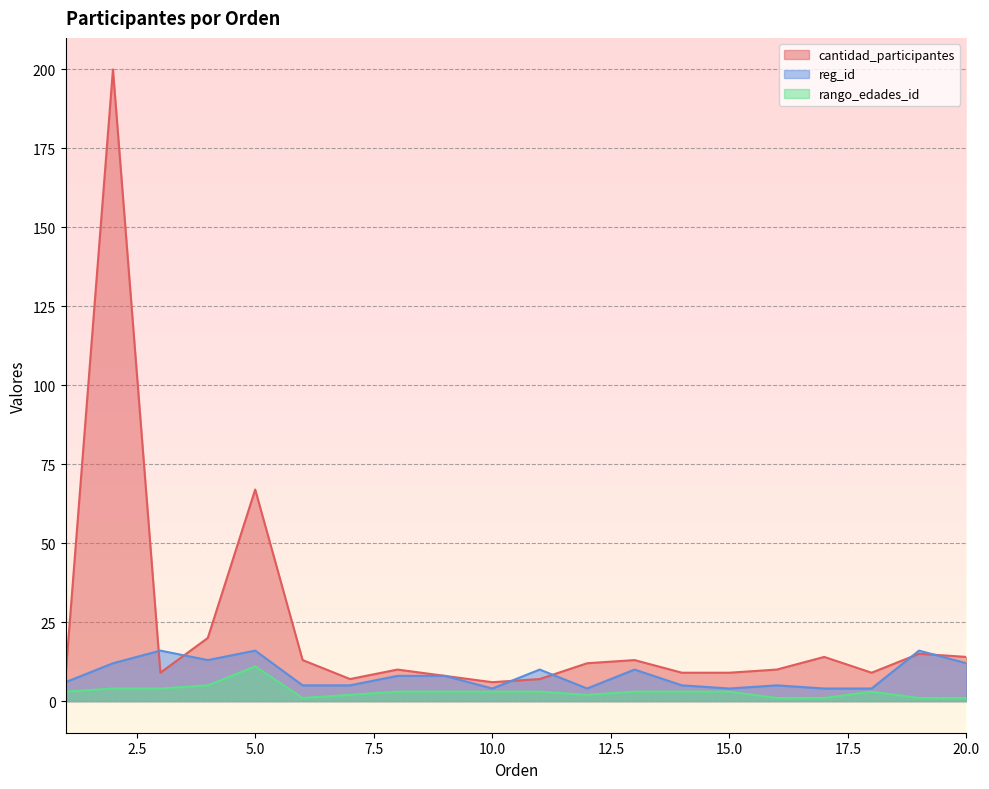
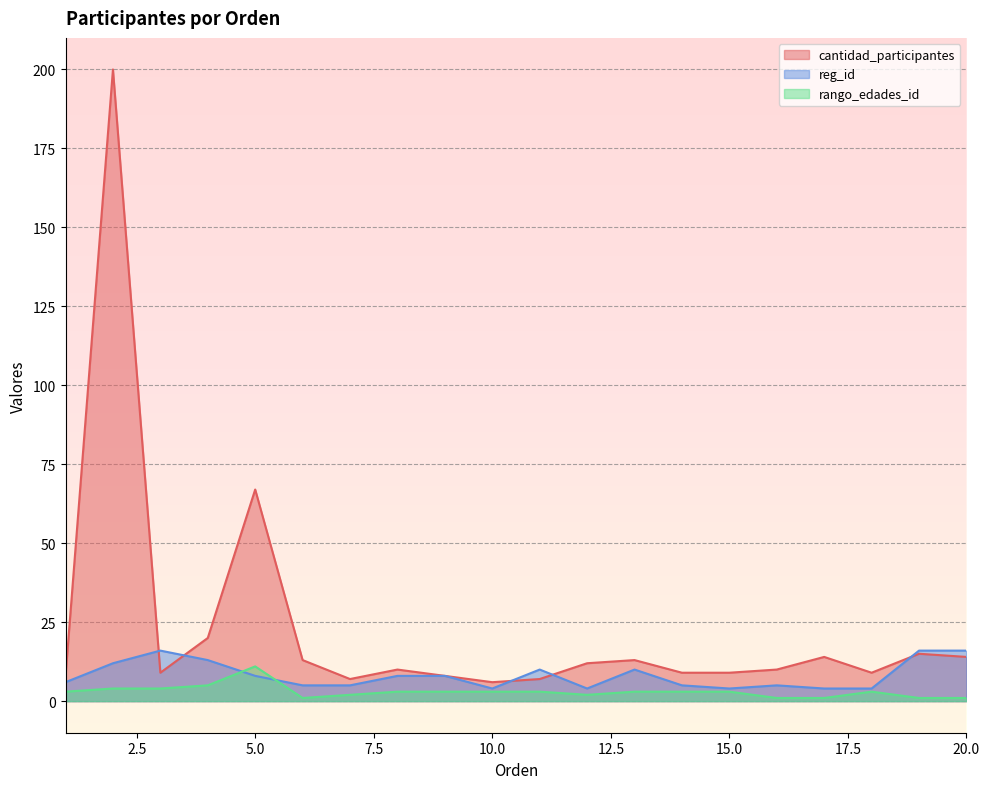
reg_id, 5.0: 16 -> 8
reg_id, 20.0: 12 -> 16
